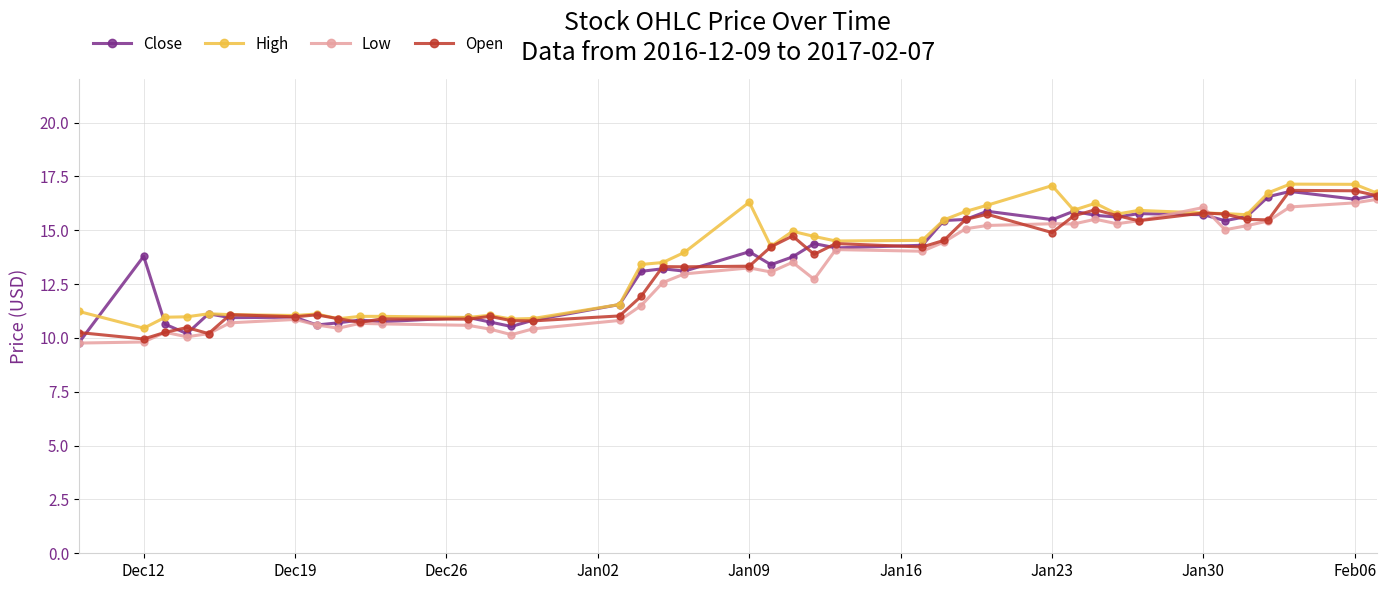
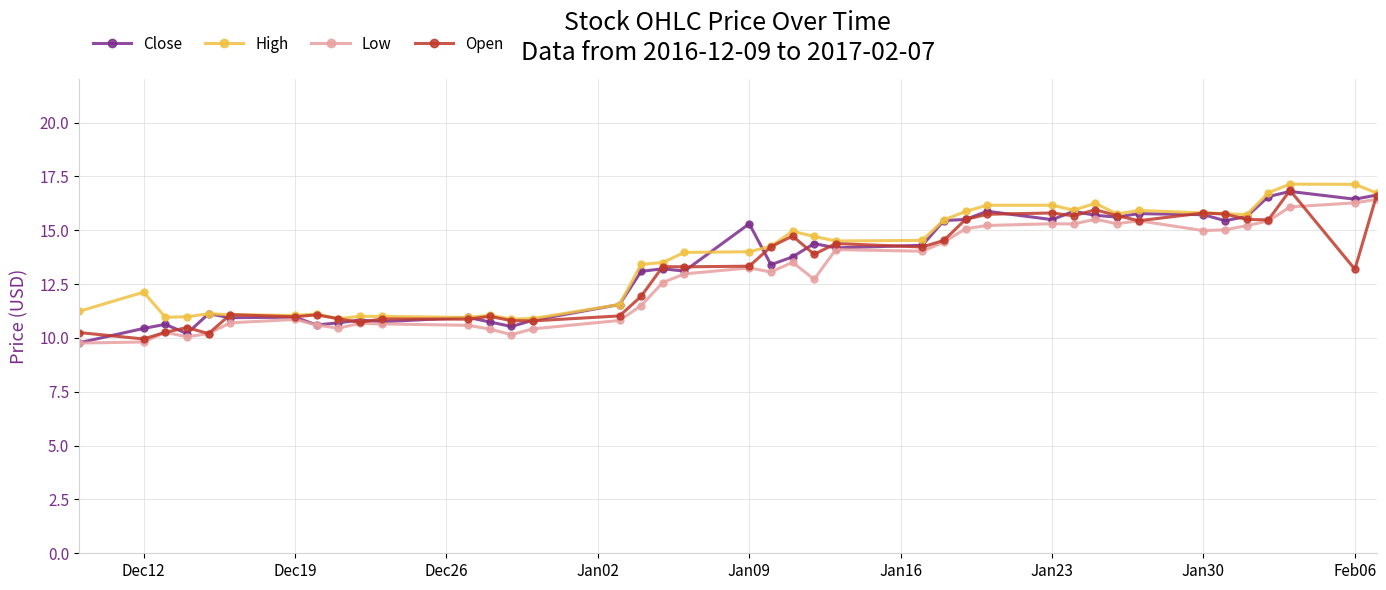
Close, Dec12: 13.8 -> 10.4
High, Dec12: 10.4 -> 12.1
Close, Jan09: 14.0 -> 15.3
High, Jan09: 16.3 -> 14.0
High, Jan23: 17.1 -> 16.2
Open, Jan23: 14.9 -> 15.8
Low, Jan30: 16.1 -> 15.0
Open, Feb06: 16.8 -> 13.2
